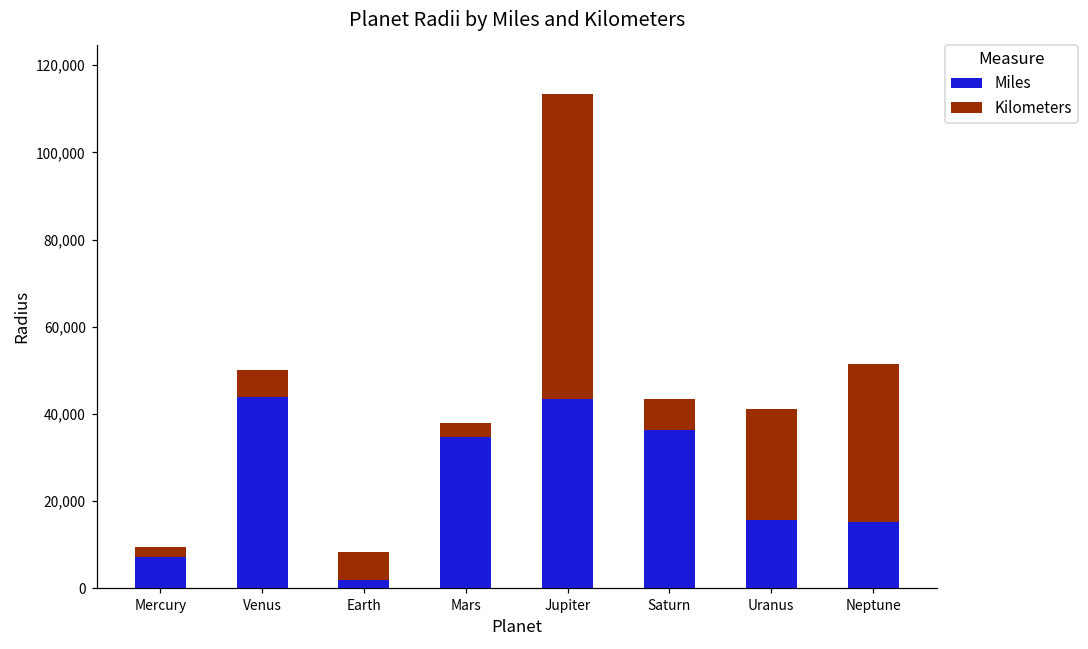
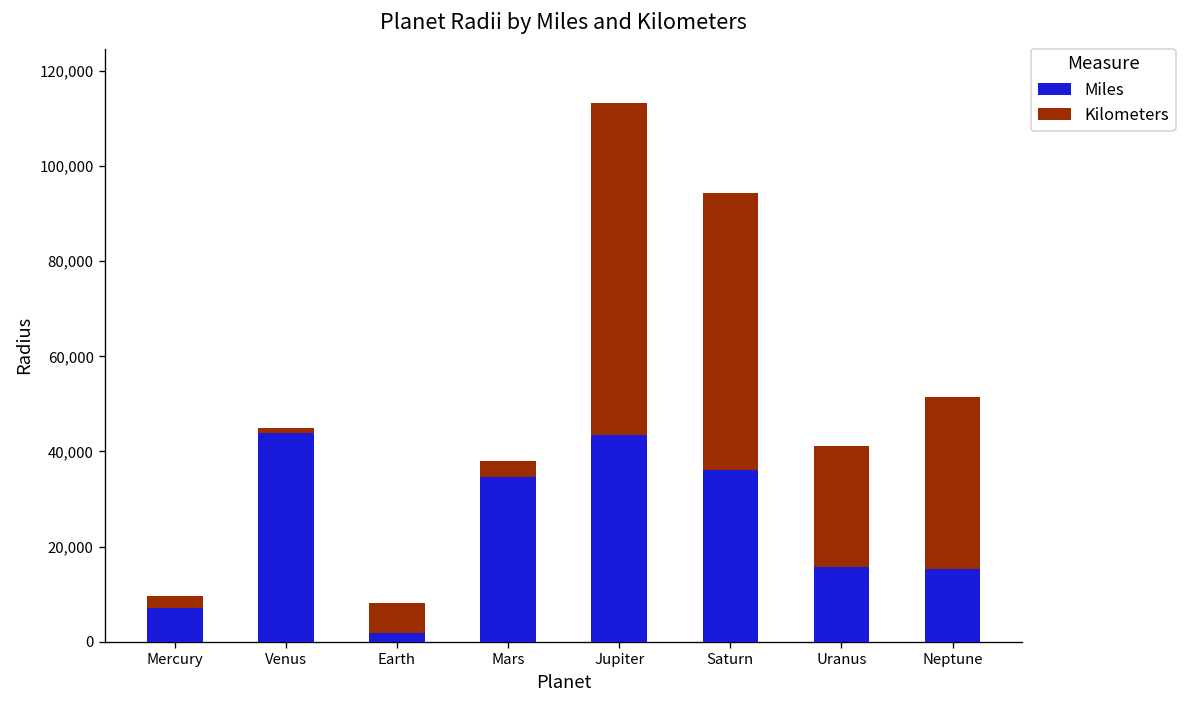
Kilometers, Venus: 6,000 -> 1,000
Kilometers, Saturn: 7,000 -> 58,000
